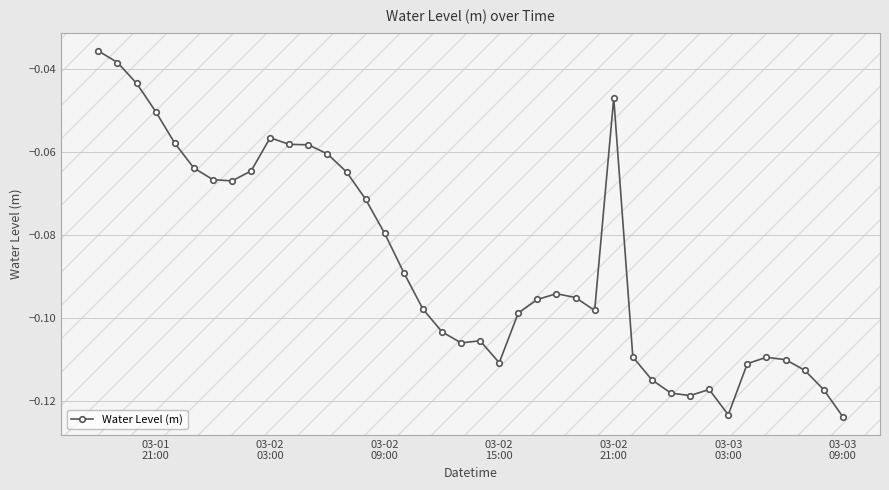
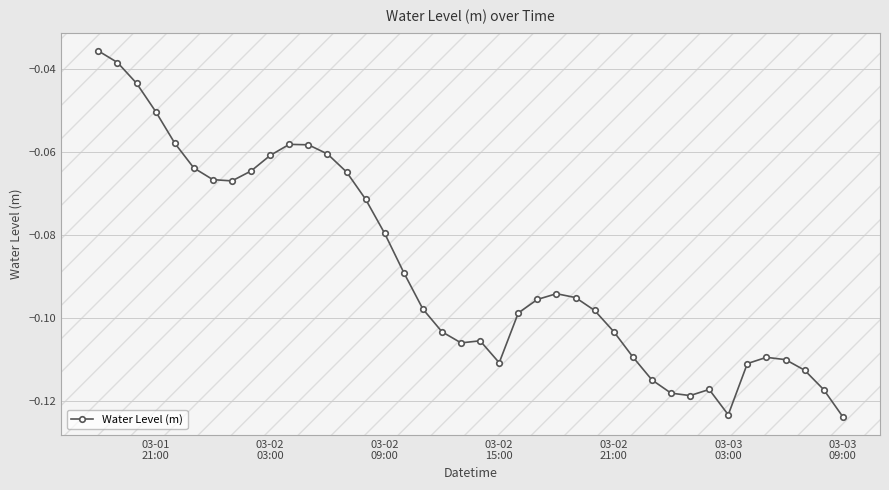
03-02 03:00: -0.057 -> -0.061
03-02 21:00: -0.047 -> -0.103
